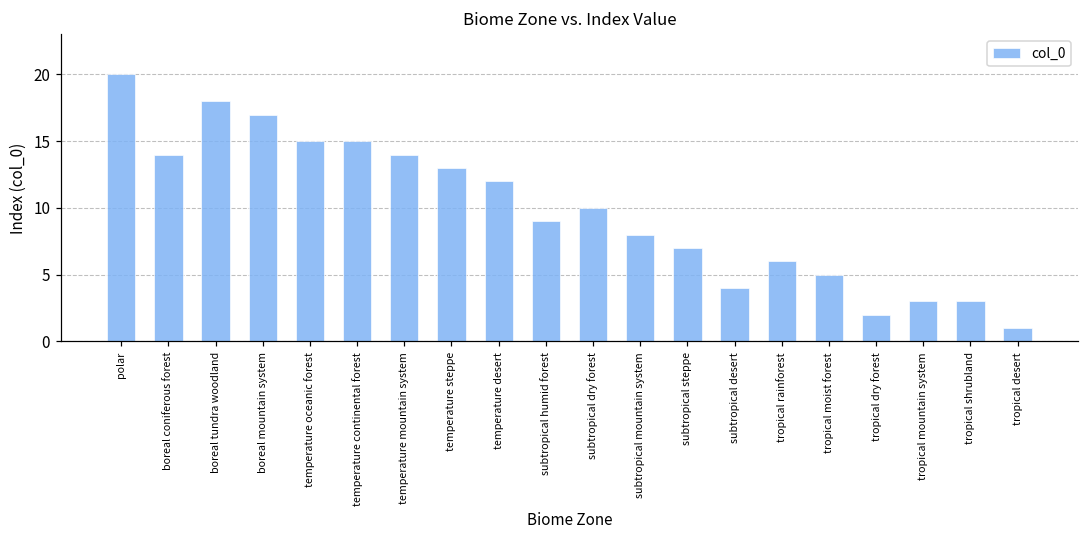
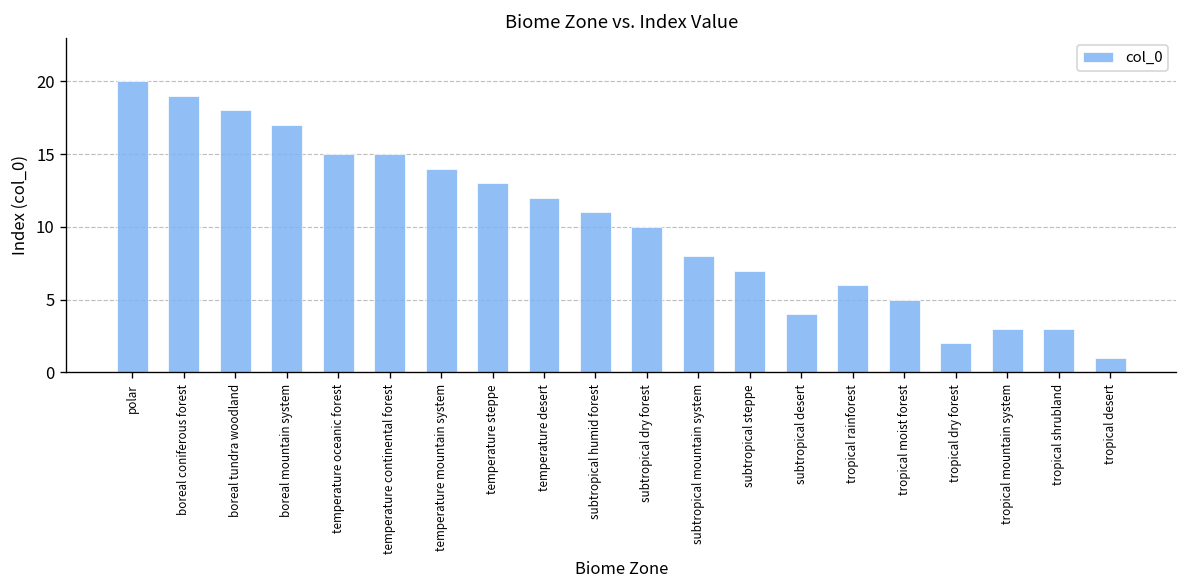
boreal coniferous forest: 14 -> 19
subtropical humid forest: 9 -> 11
